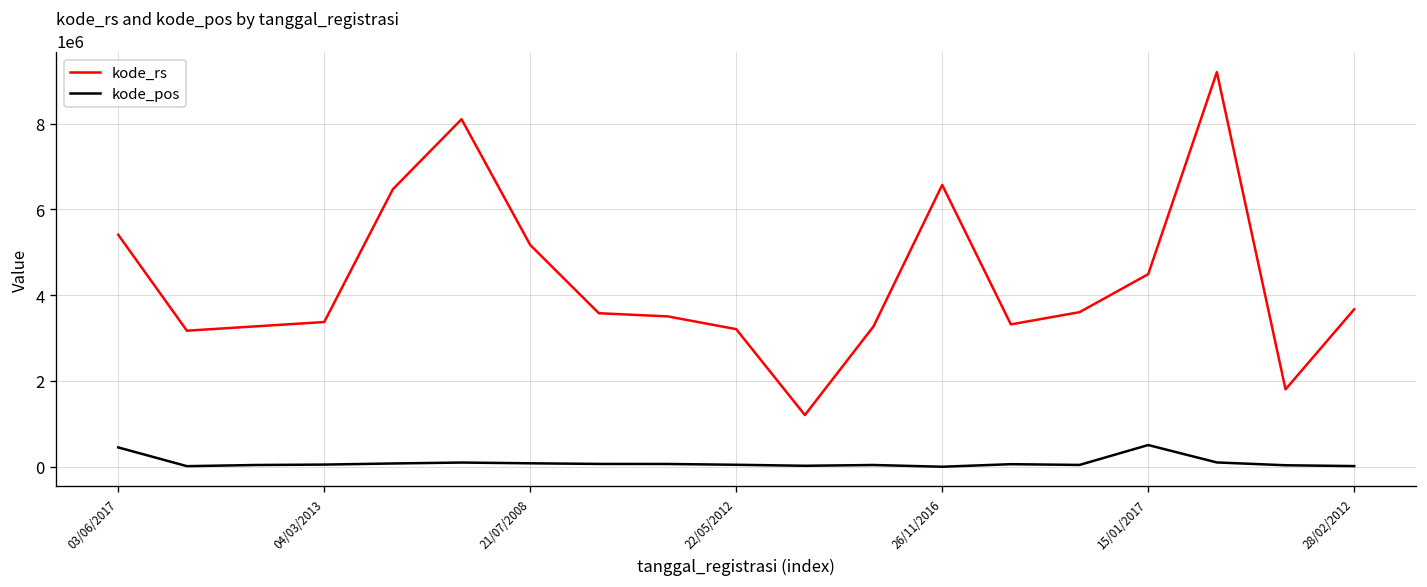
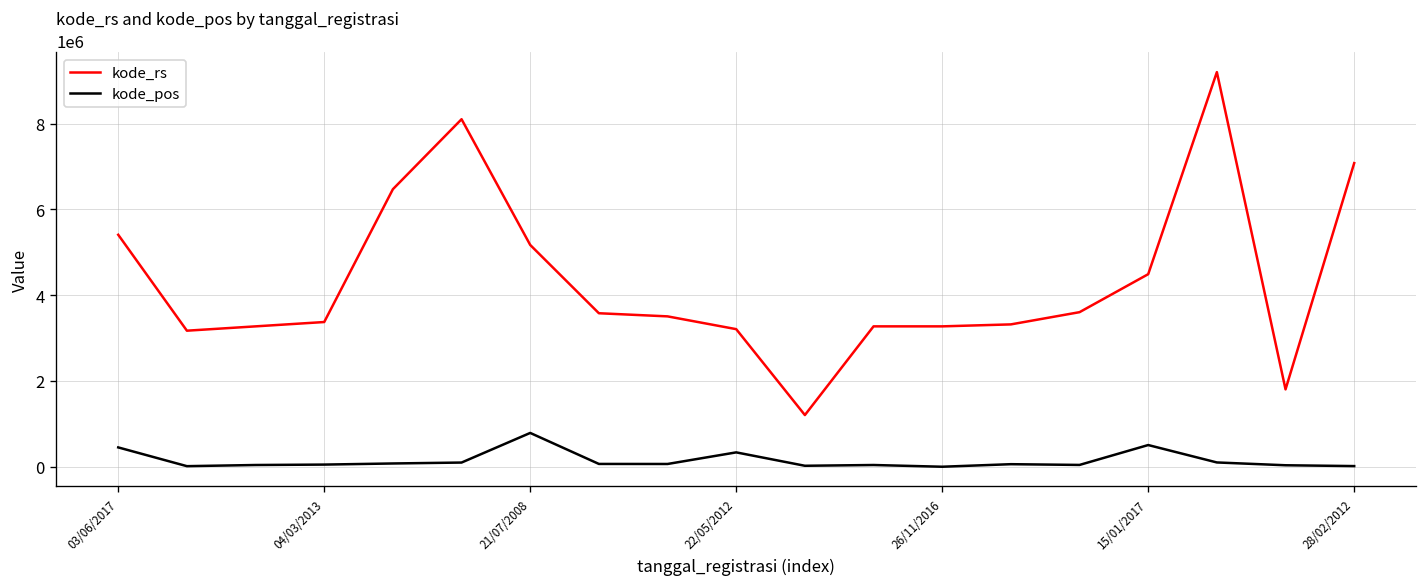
kode_pos, 21/07/2008: 100000 -> 800000
kode_pos, 22/05/2012: 0 -> 300000
kode_rs, 26/11/2016: 6600000 -> 3300000
kode_rs, 28/02/2012: 3700000 -> 7100000
